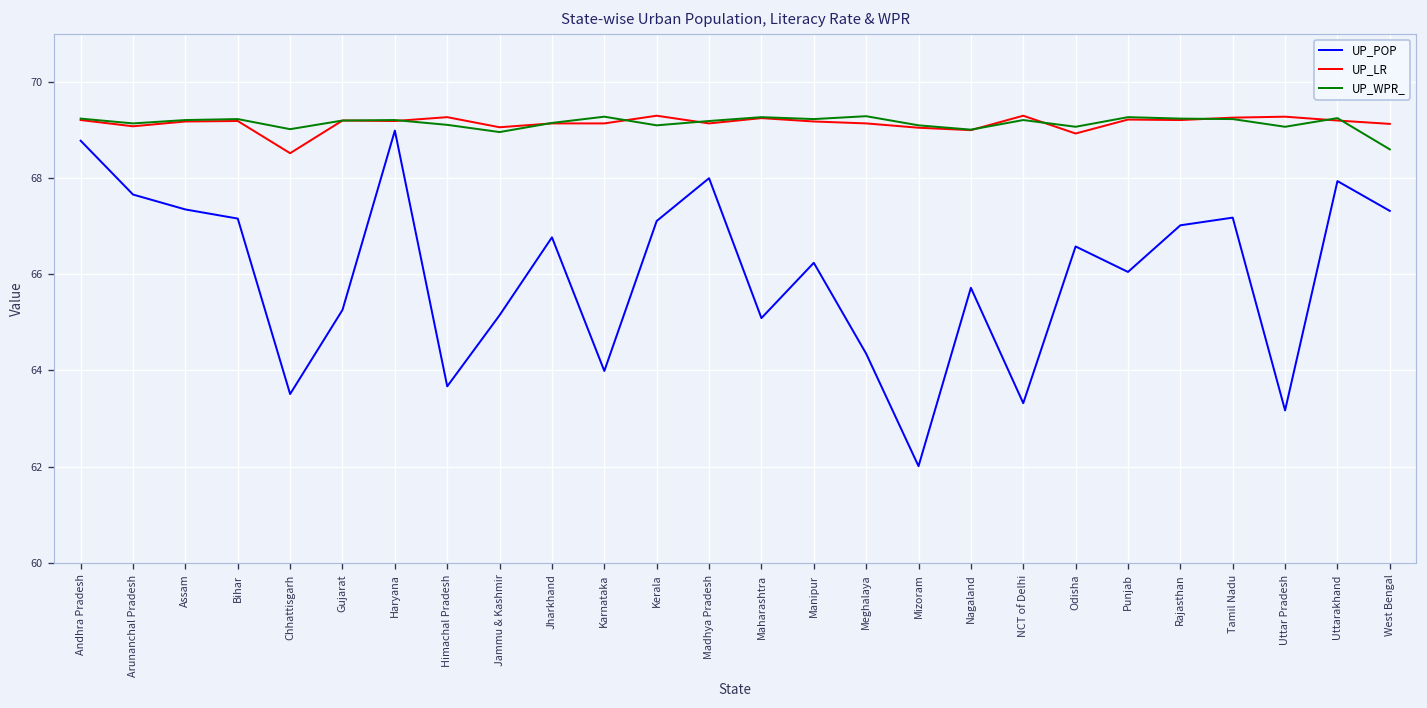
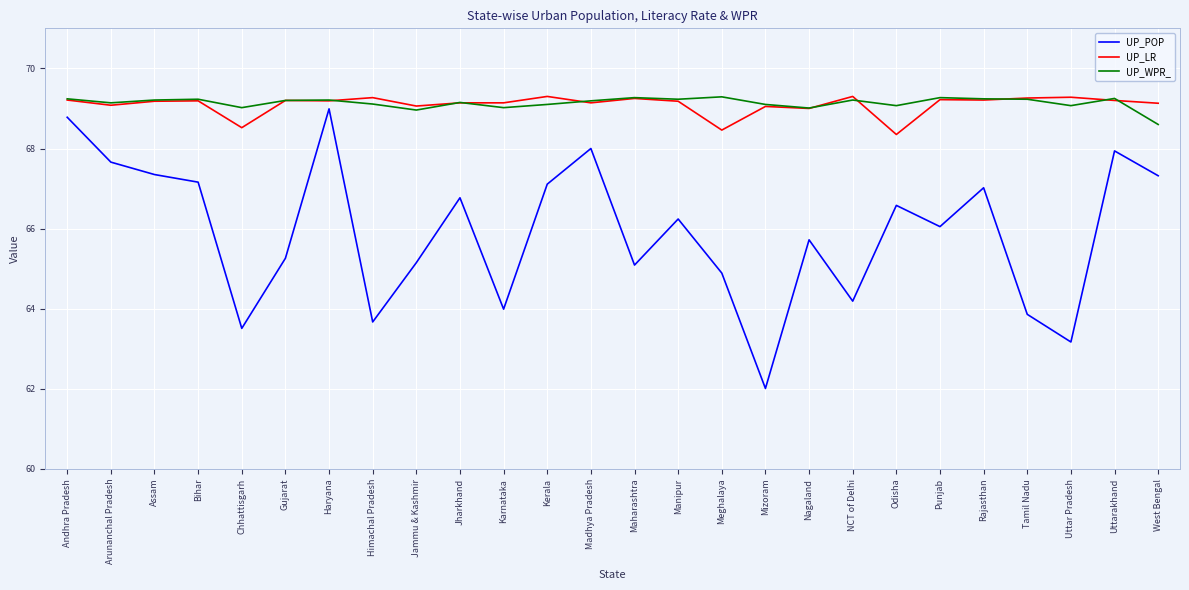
UP_WPR_, Karnataka: 69.3 -> 69.0
UP_POP, Meghalaya: 64.4 -> 64.9
UP_LR, Meghalaya: 69.1 -> 68.5
UP_POP, NCT of Delhi: 63.3 -> 64.2
UP_LR, Odisha: 68.9 -> 68.4
UP_POP, Tamil Nadu: 67.2 -> 63.9
